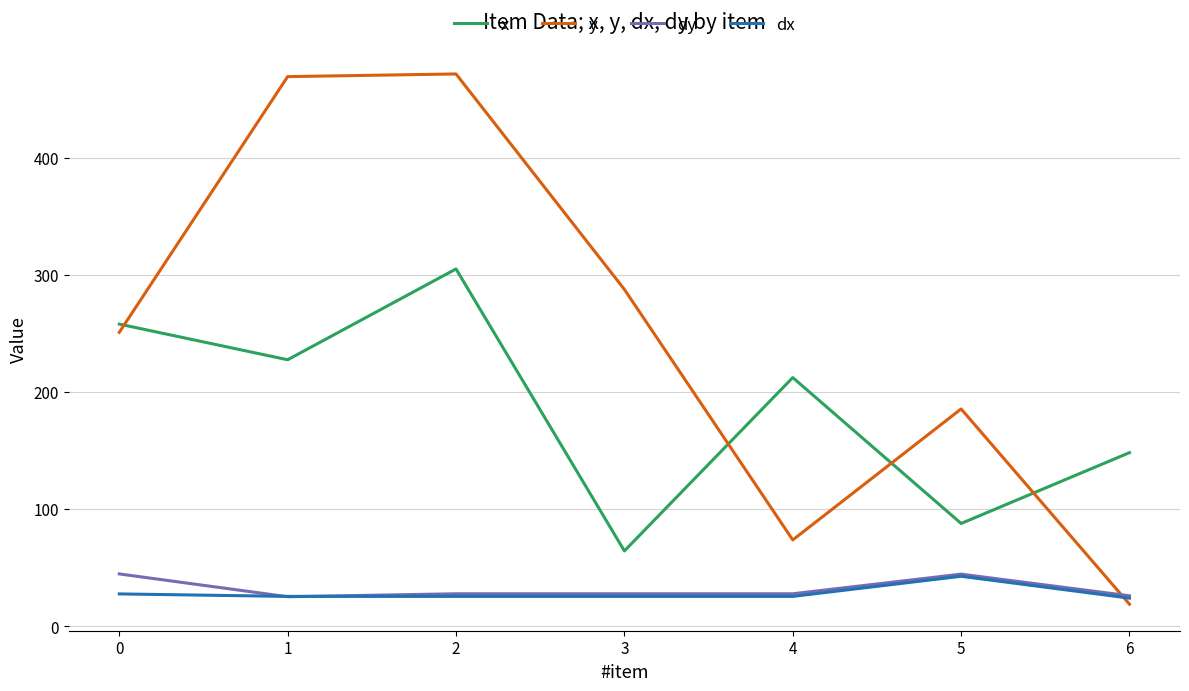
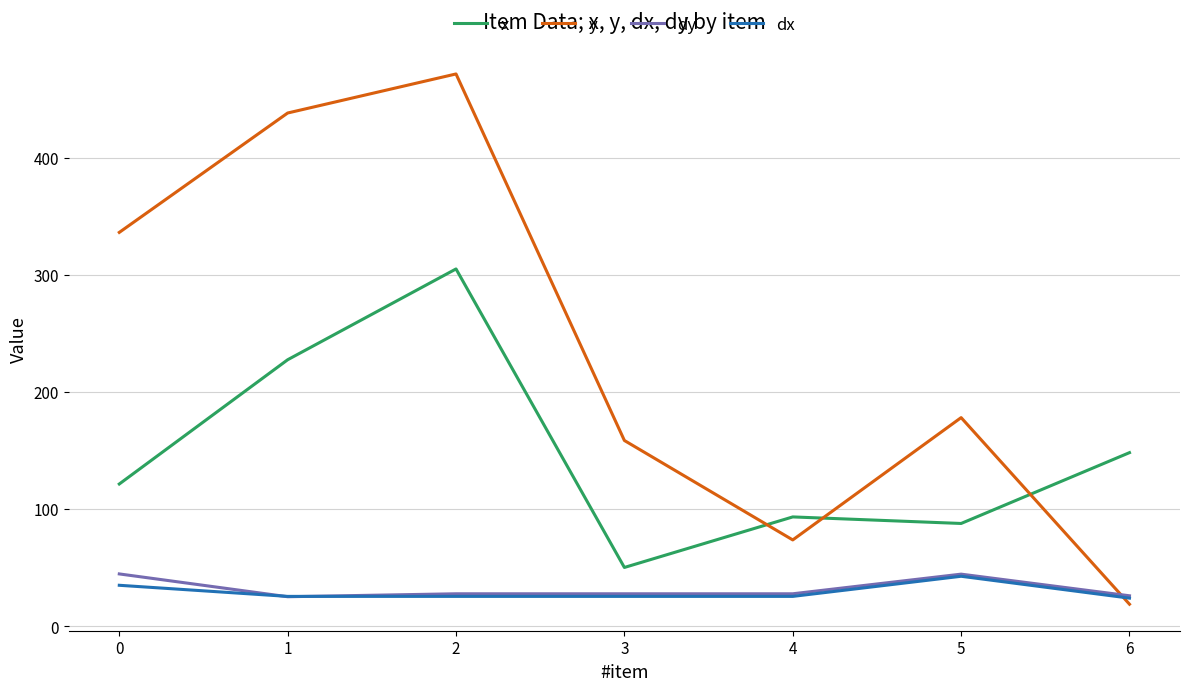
x, 0: 258 -> 121
y, 0: 251 -> 336
dx, 0: 28 -> 35
y, 1: 469 -> 438
x, 3: 64 -> 50
y, 3: 288 -> 159
x, 4: 212 -> 93
y, 5: 186 -> 178
